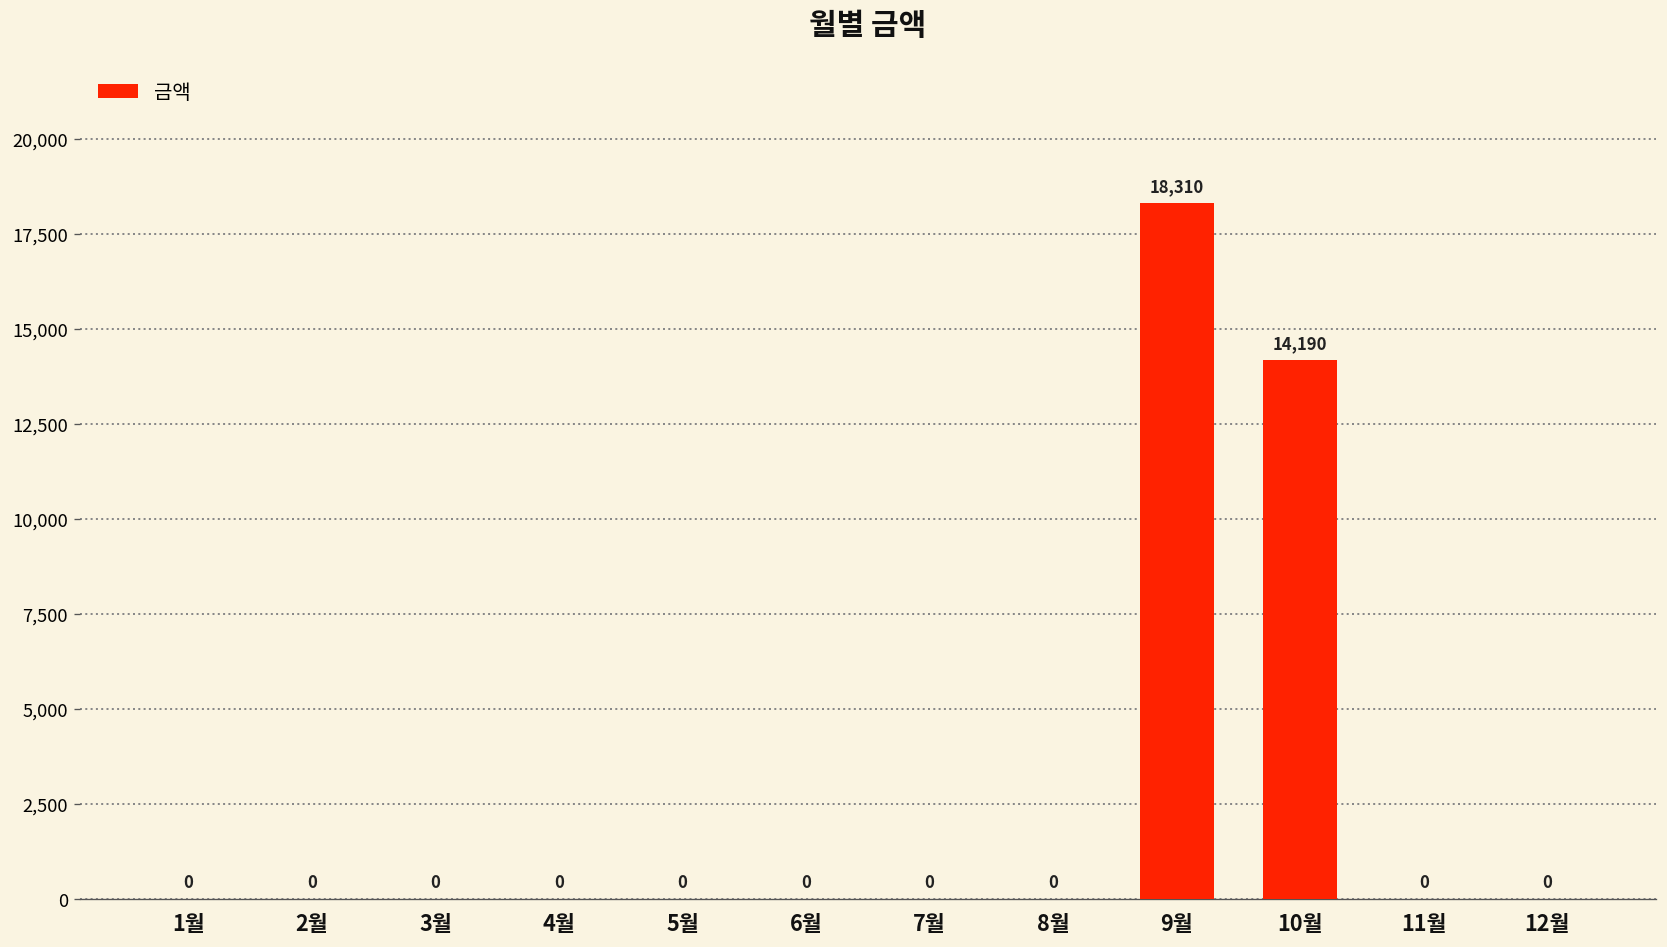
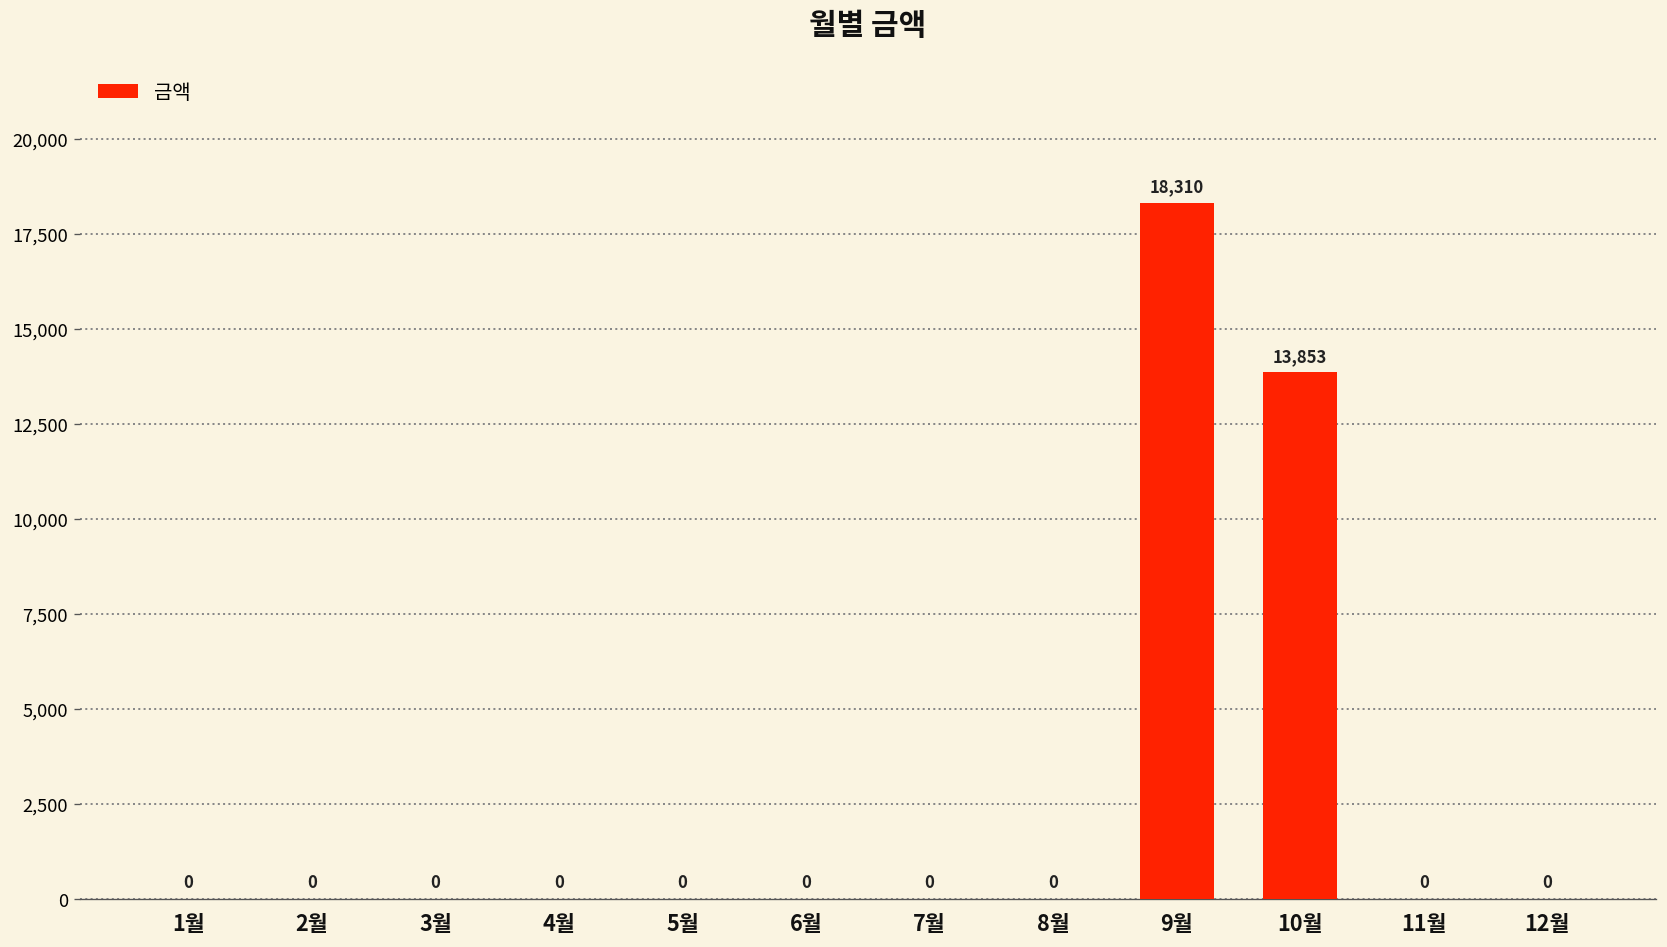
10월: 14,190 -> 13,853
